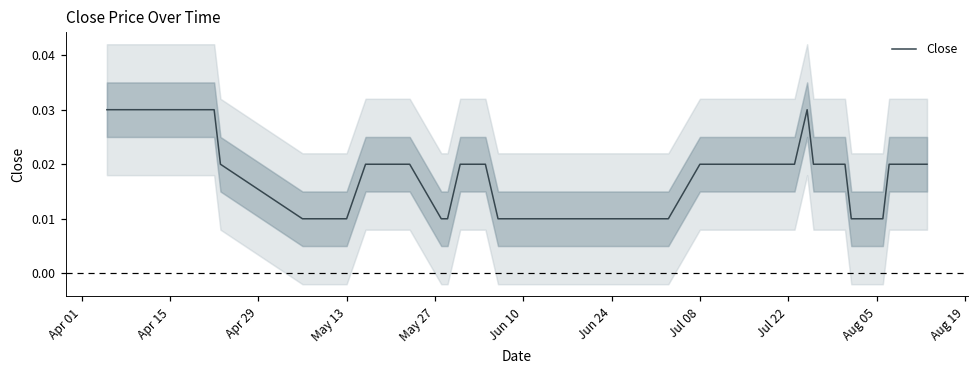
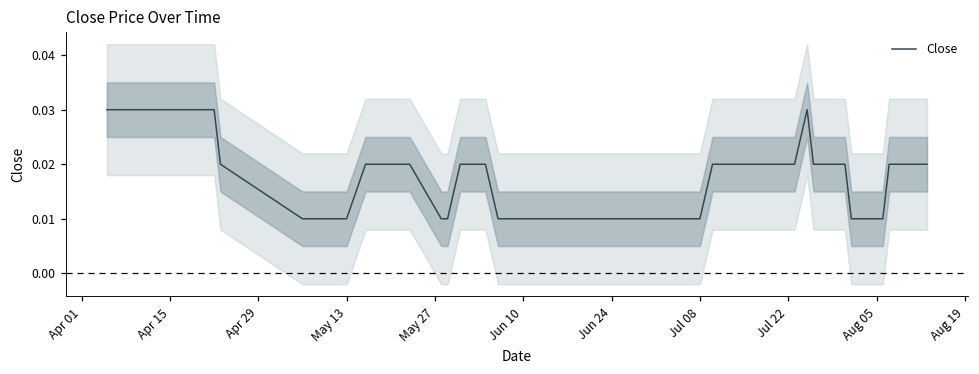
Close, Jul 08: 0.02 -> 0.01
